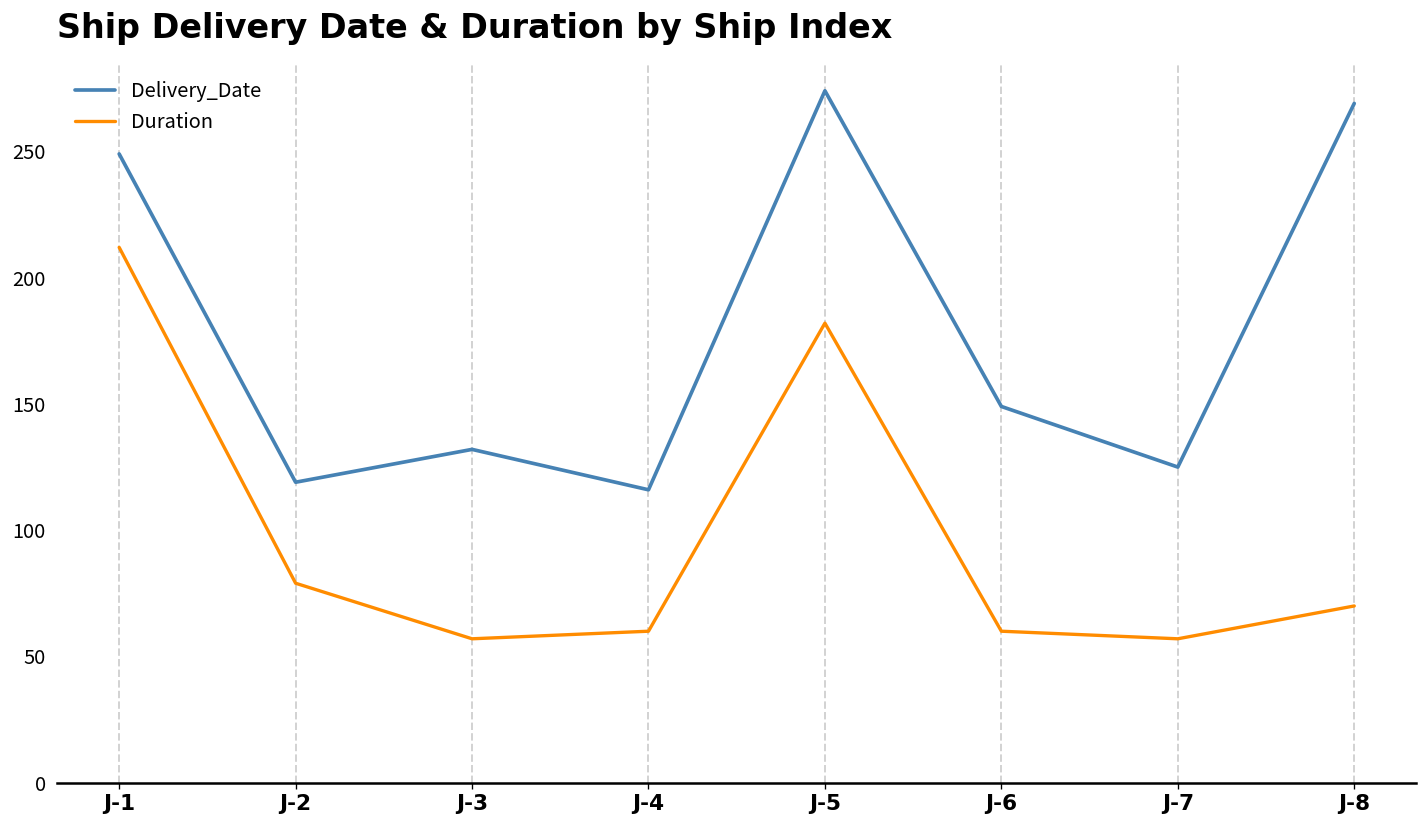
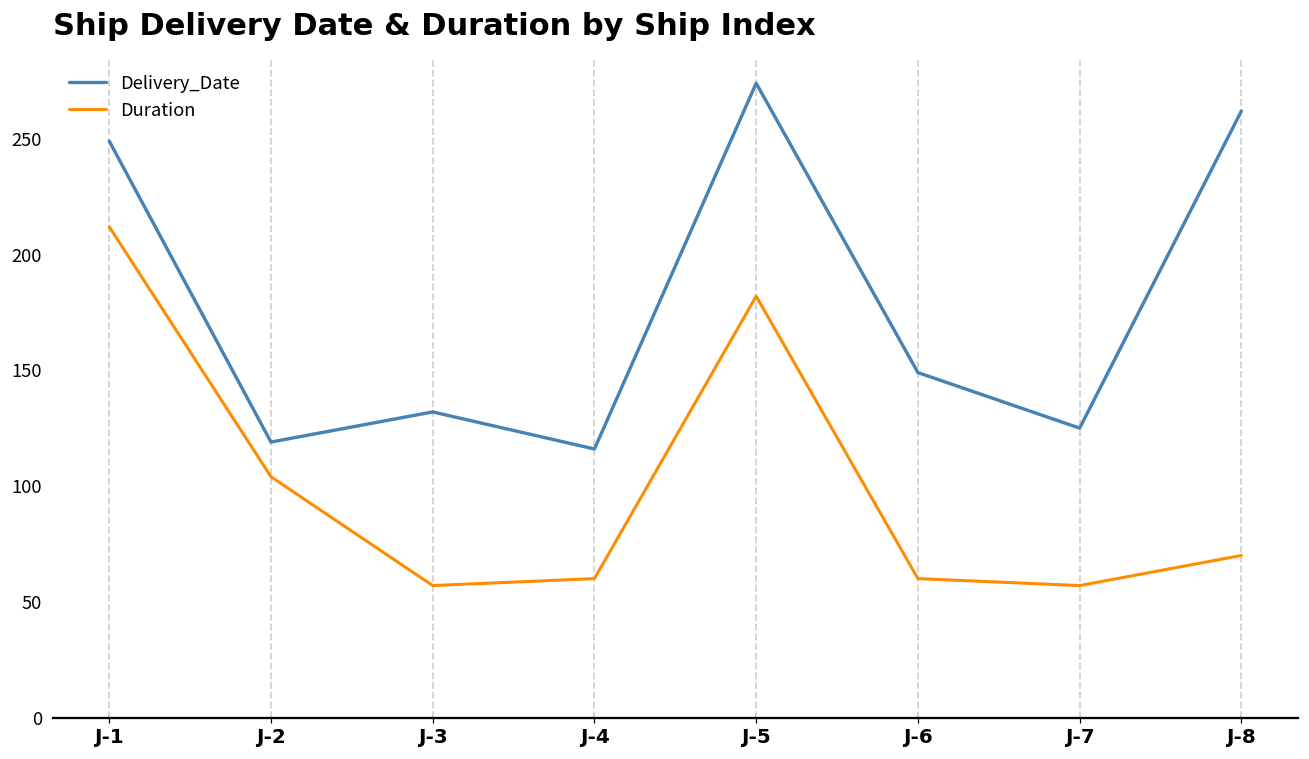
Duration, J-2: 79 -> 104
Delivery_Date, J-8: 269 -> 262
